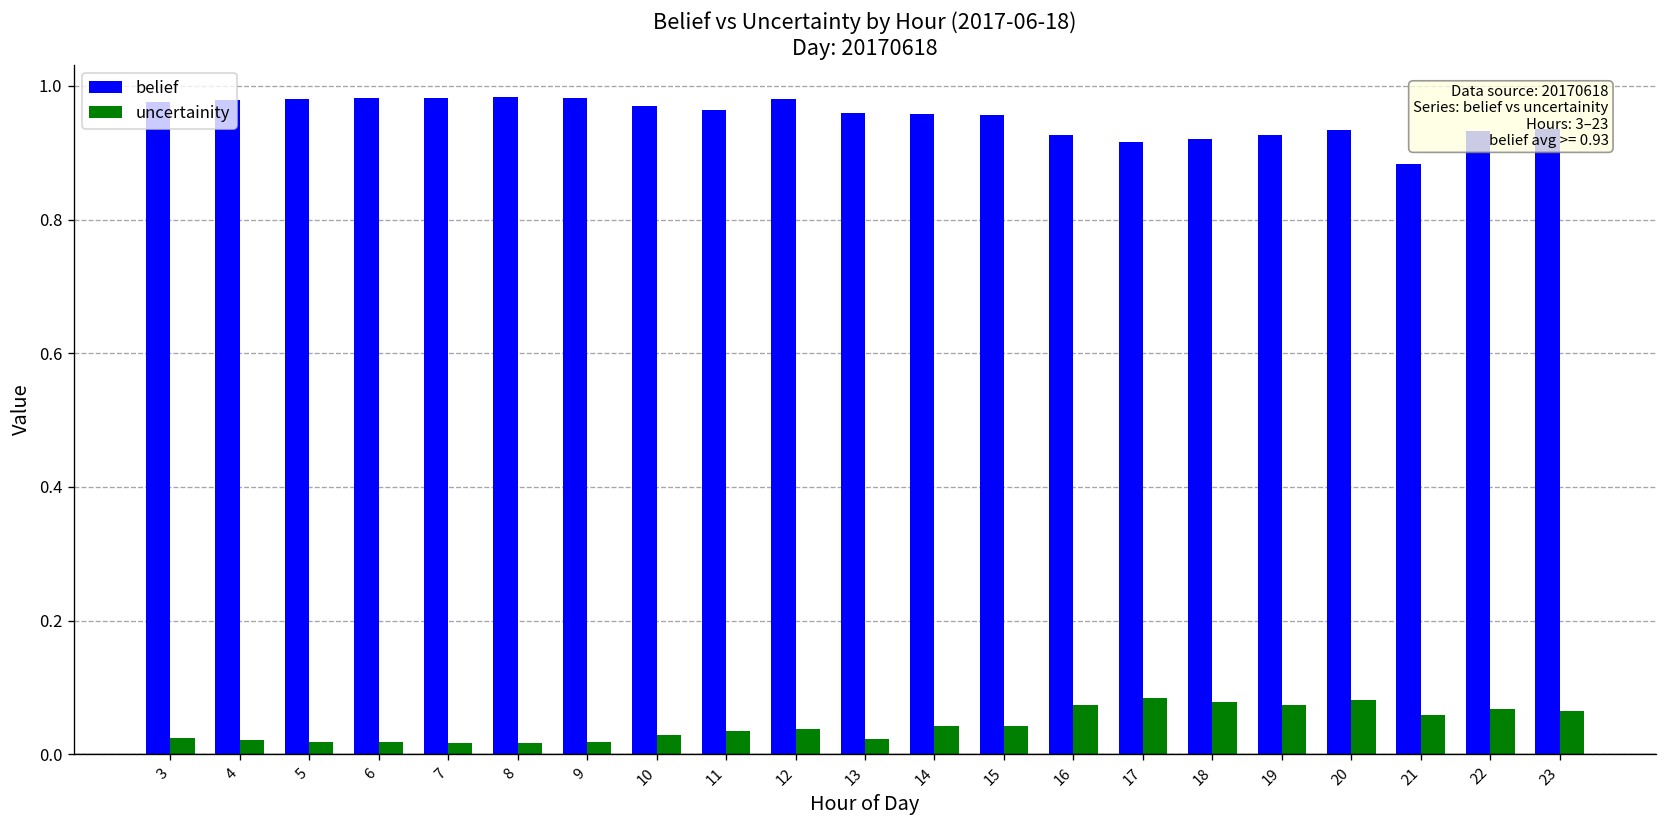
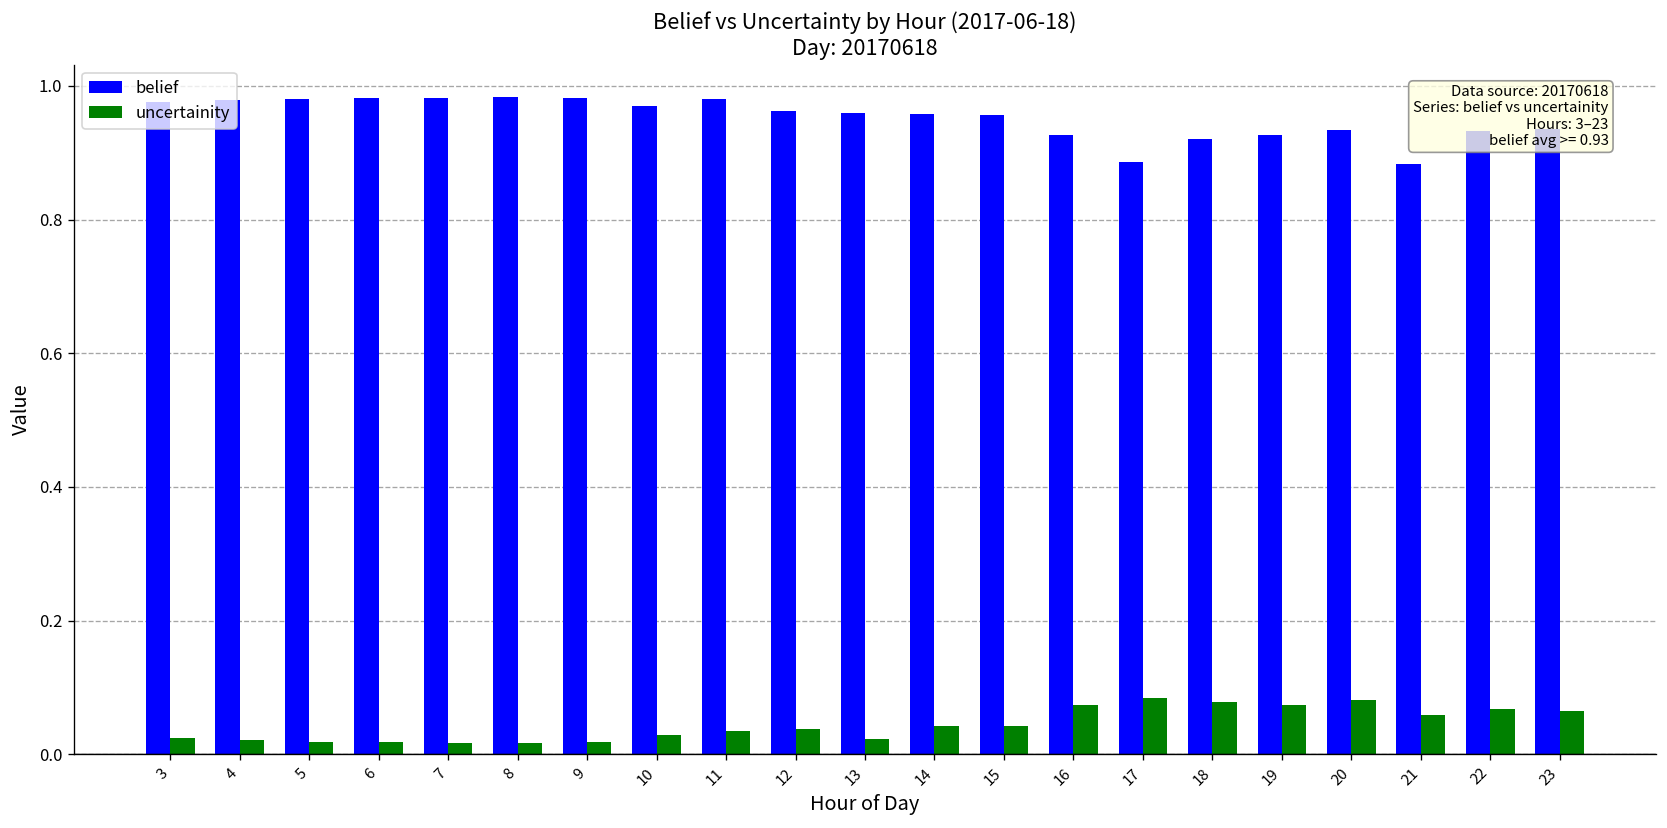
belief, 11: 0.96 -> 0.98
belief, 12: 0.98 -> 0.96
belief, 17: 0.92 -> 0.89
